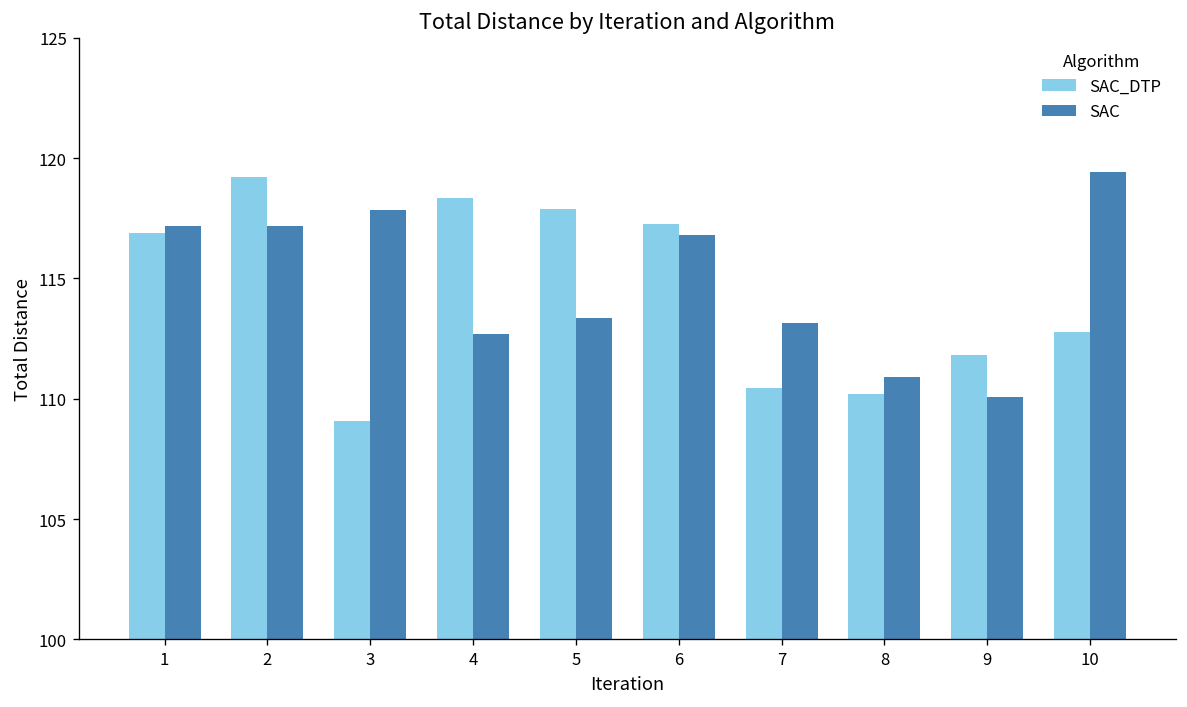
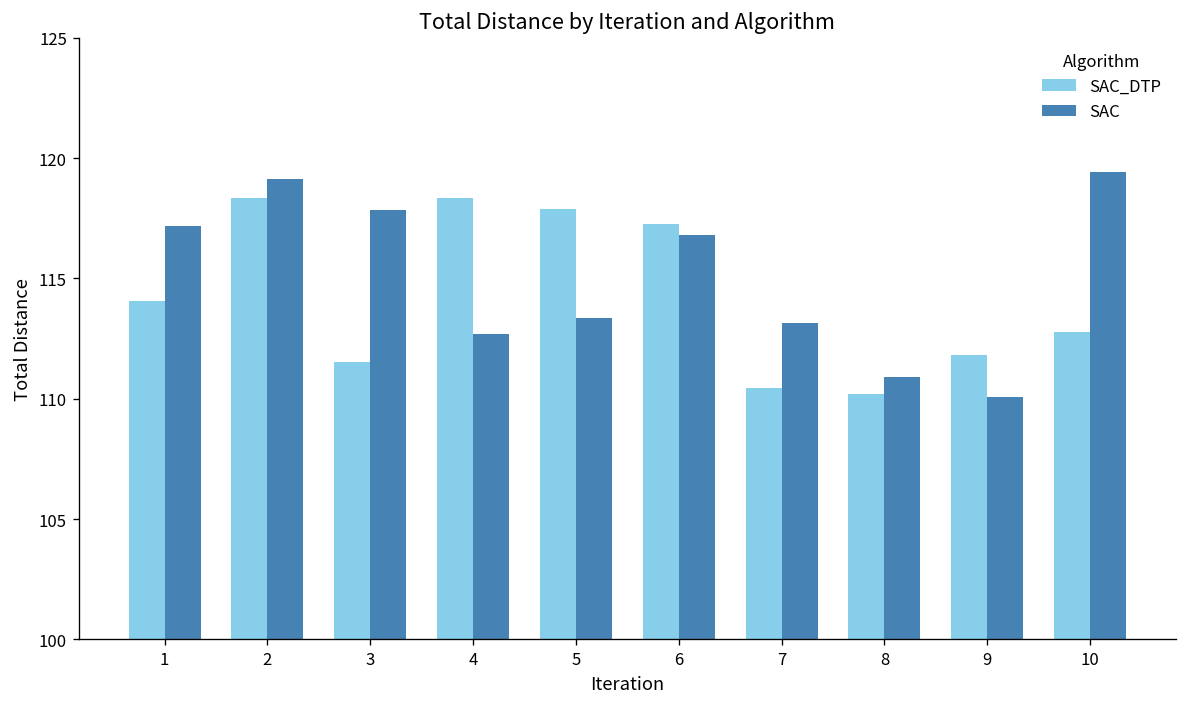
SAC_DTP, 1: 116.9 -> 114.1
SAC_DTP, 2: 119.2 -> 118.4
SAC, 2: 117.2 -> 119.1
SAC_DTP, 3: 109.1 -> 111.5
